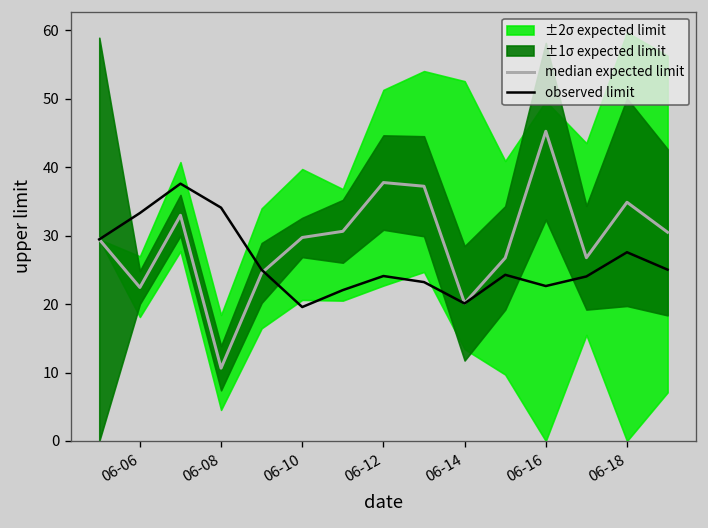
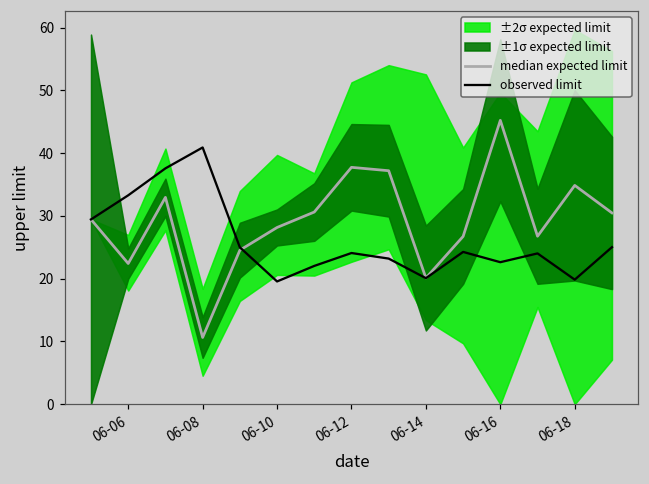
observed limit, 06-08: 34 -> 41
median expected limit, 06-10: 30 -> 28
observed limit, 06-18: 28 -> 20
